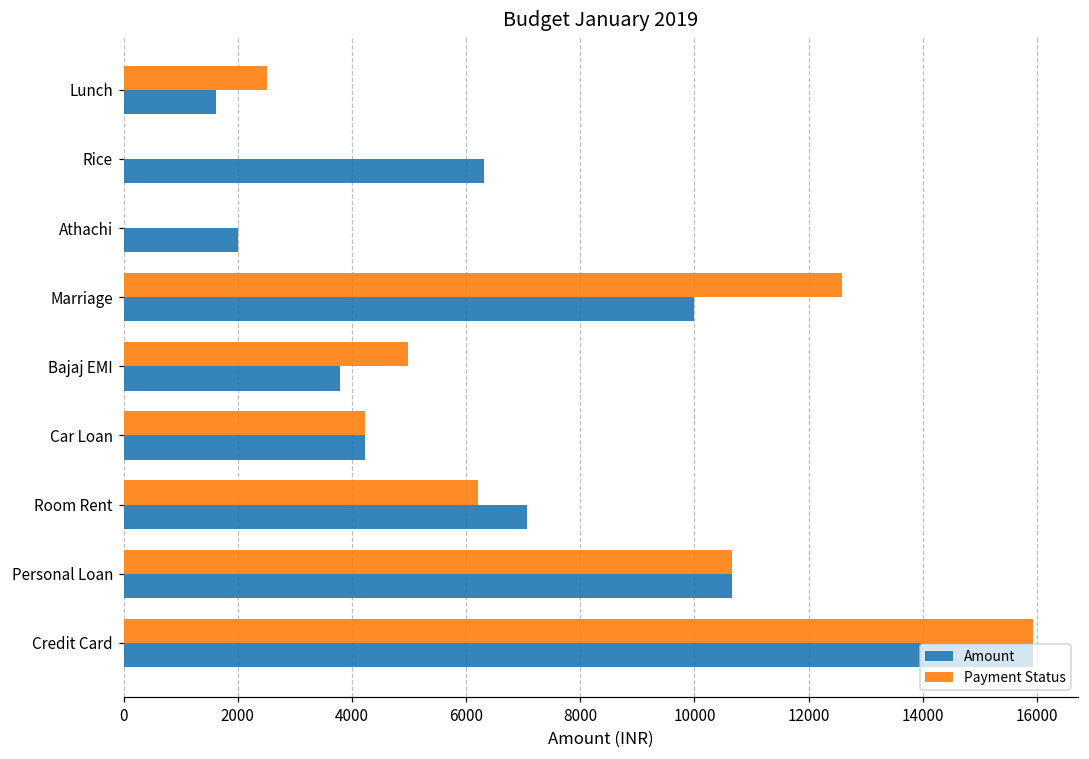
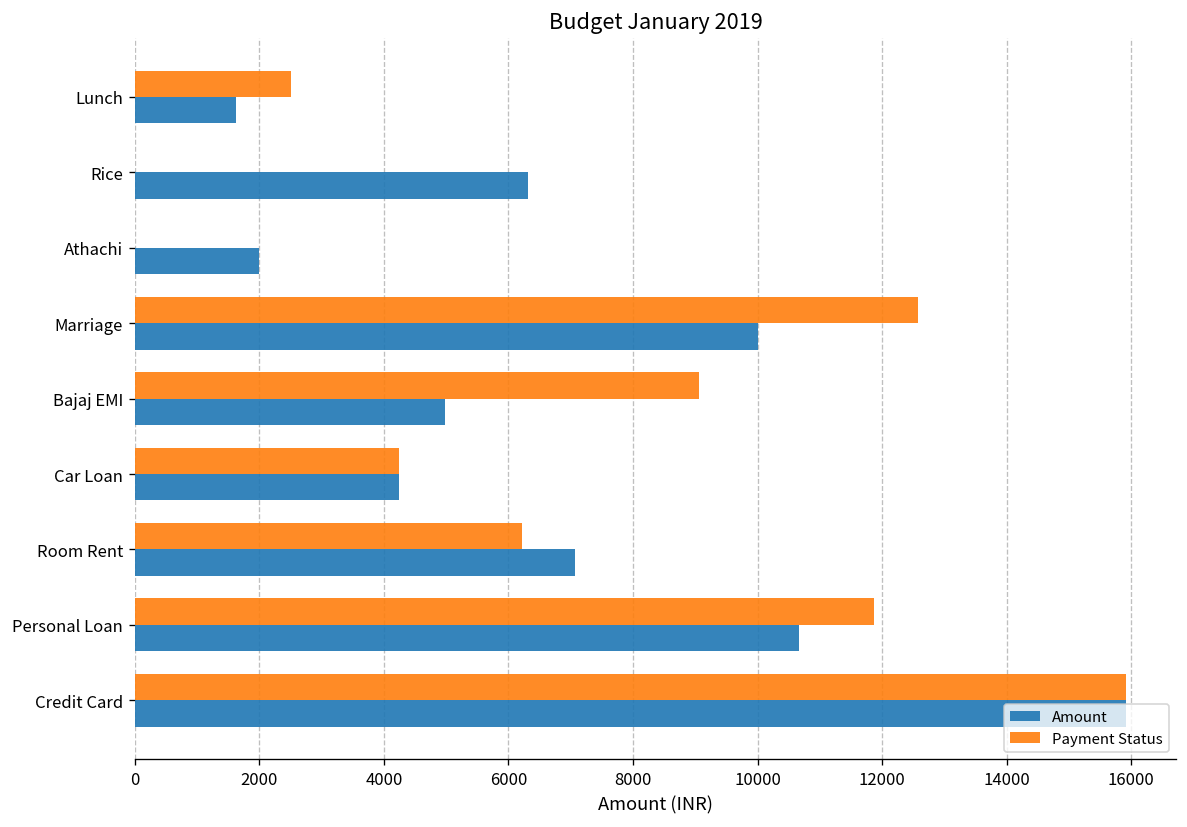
Payment Status, Bajaj EMI: 5000 -> 9100
Amount, Bajaj EMI: 3800 -> 5000
Payment Status, Personal Loan: 10700 -> 11900
